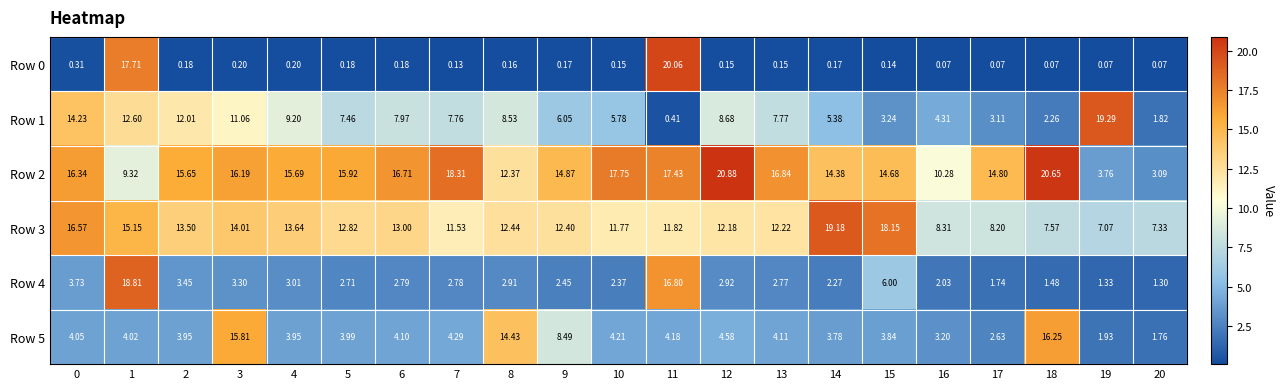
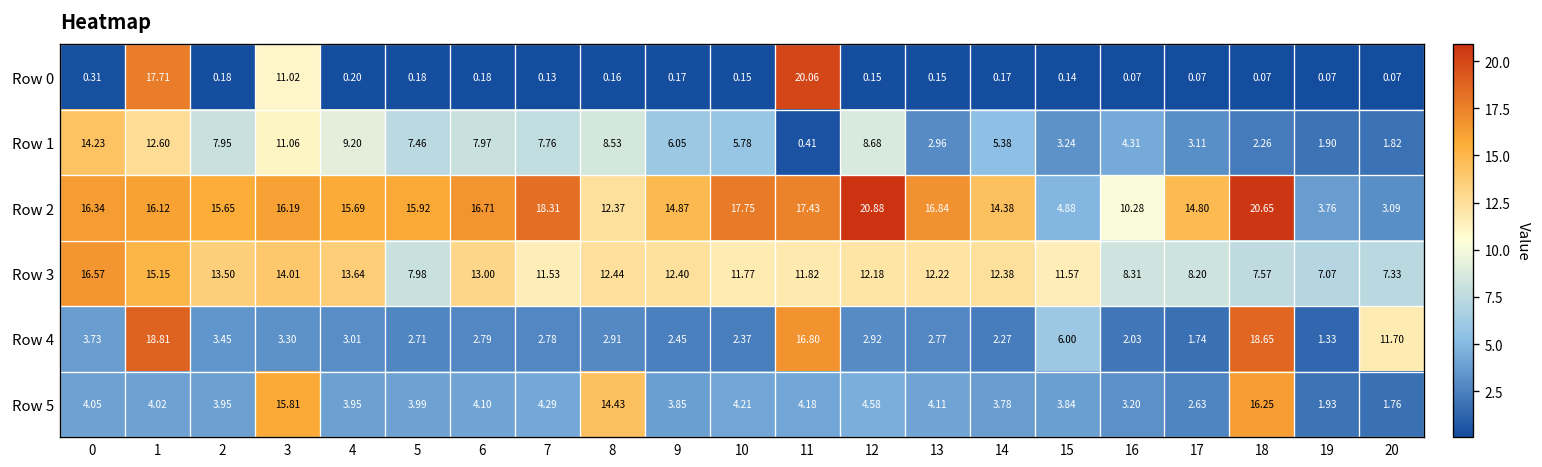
Row 0, 3: 0.20 -> 11.02
Row 1, 2: 12.01 -> 7.95
Row 1, 13: 7.77 -> 2.96
Row 1, 19: 19.29 -> 1.90
Row 2, 1: 9.32 -> 16.12
Row 2, 15: 14.68 -> 4.88
Row 3, 5: 12.82 -> 7.98
Row 3, 14: 19.18 -> 12.38
Row 3, 15: 18.15 -> 11.57
Row 4, 18: 1.48 -> 18.65
Row 4, 20: 1.30 -> 11.70
Row 5, 9: 8.49 -> 3.85
